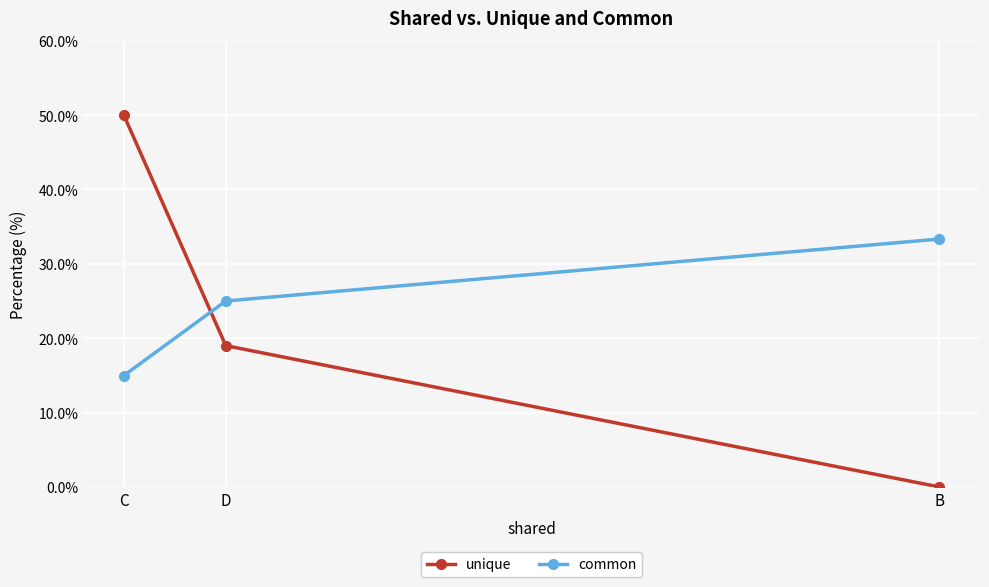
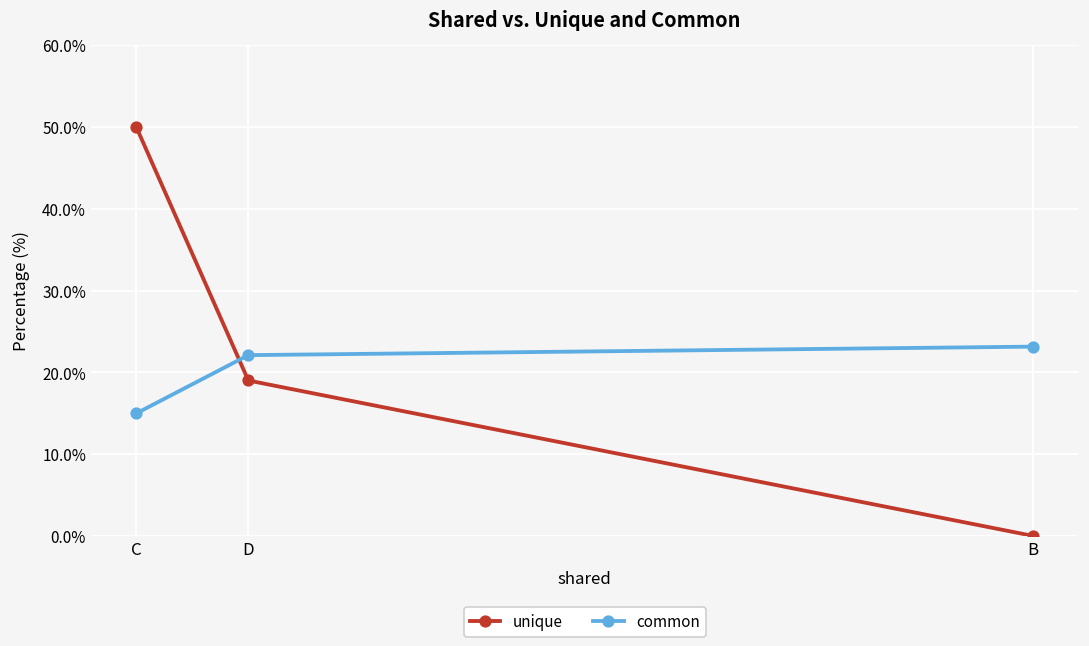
common, D: 25% -> 22%
common, B: 33% -> 23%
